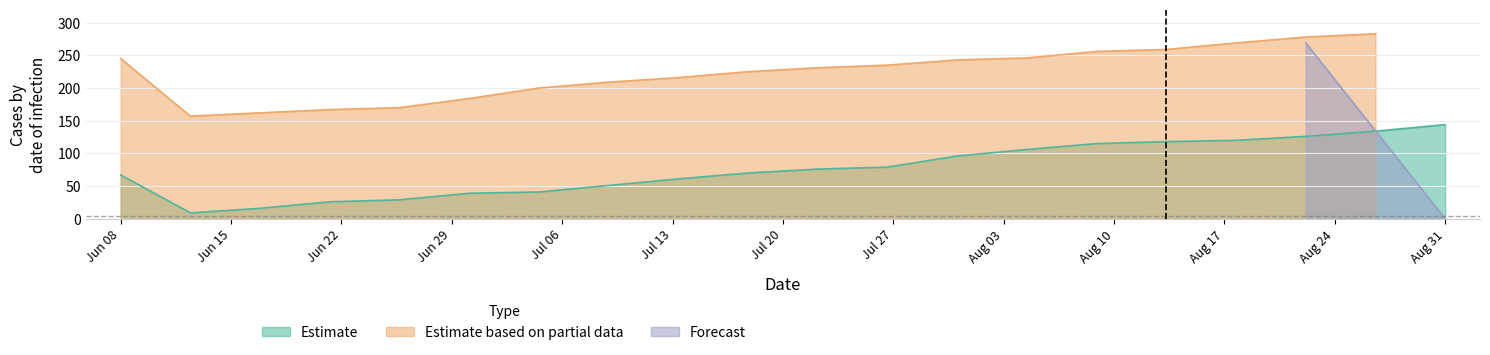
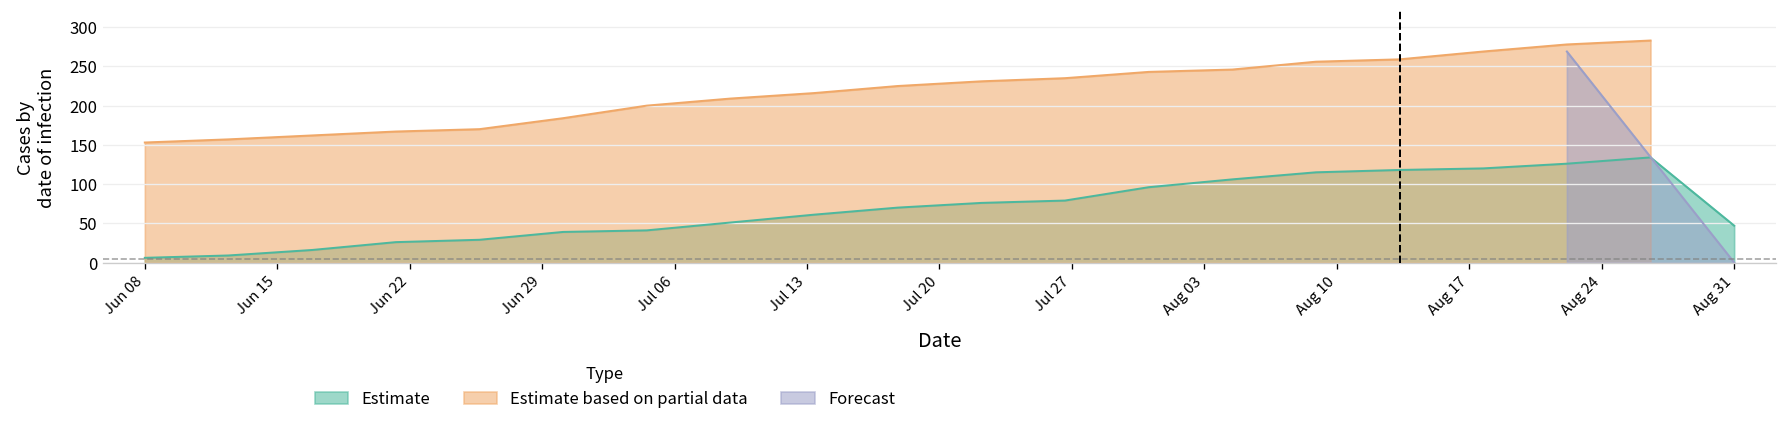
Estimate, Jun 08: 70 -> 10
Estimate based on partial data, Jun 08: 250 -> 150
Estimate, Aug 31: 140 -> 50
